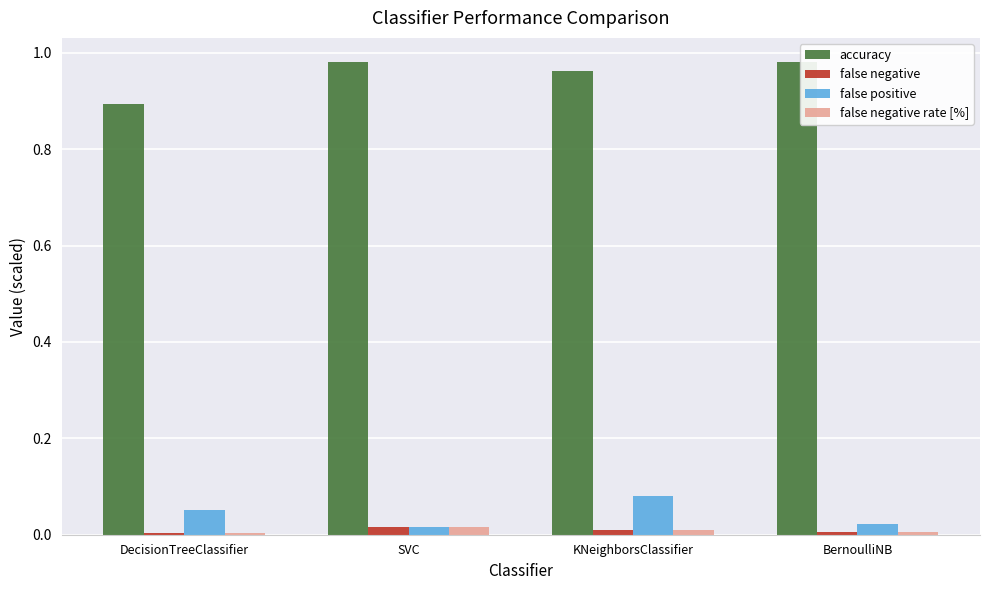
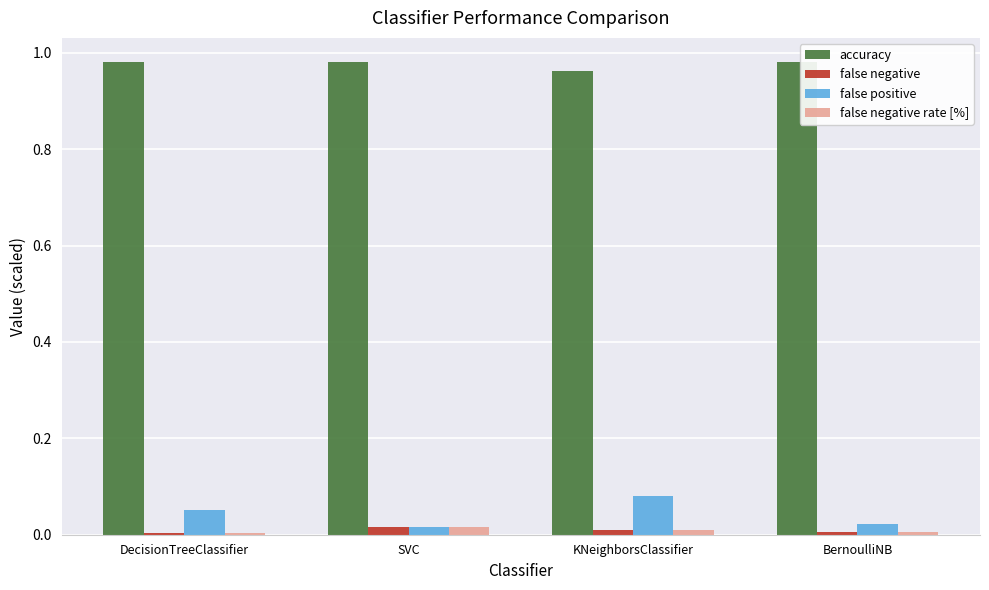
accuracy, DecisionTreeClassifier: 0.89 -> 0.98
